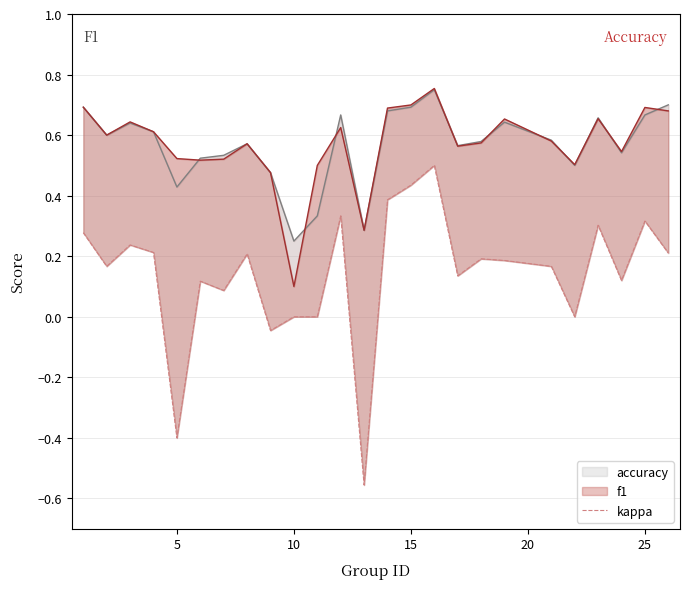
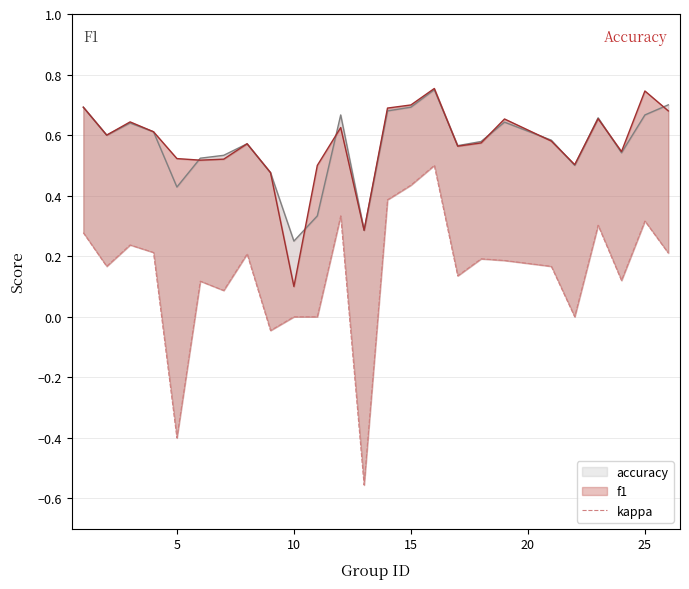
f1, 25: 0.69 -> 0.75
